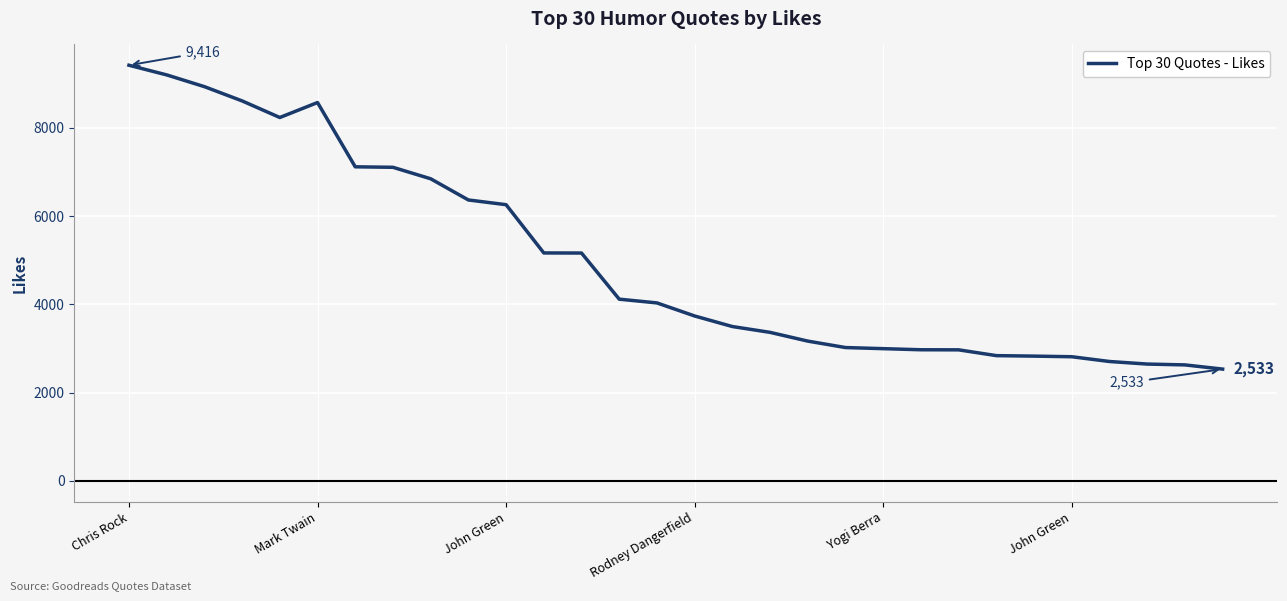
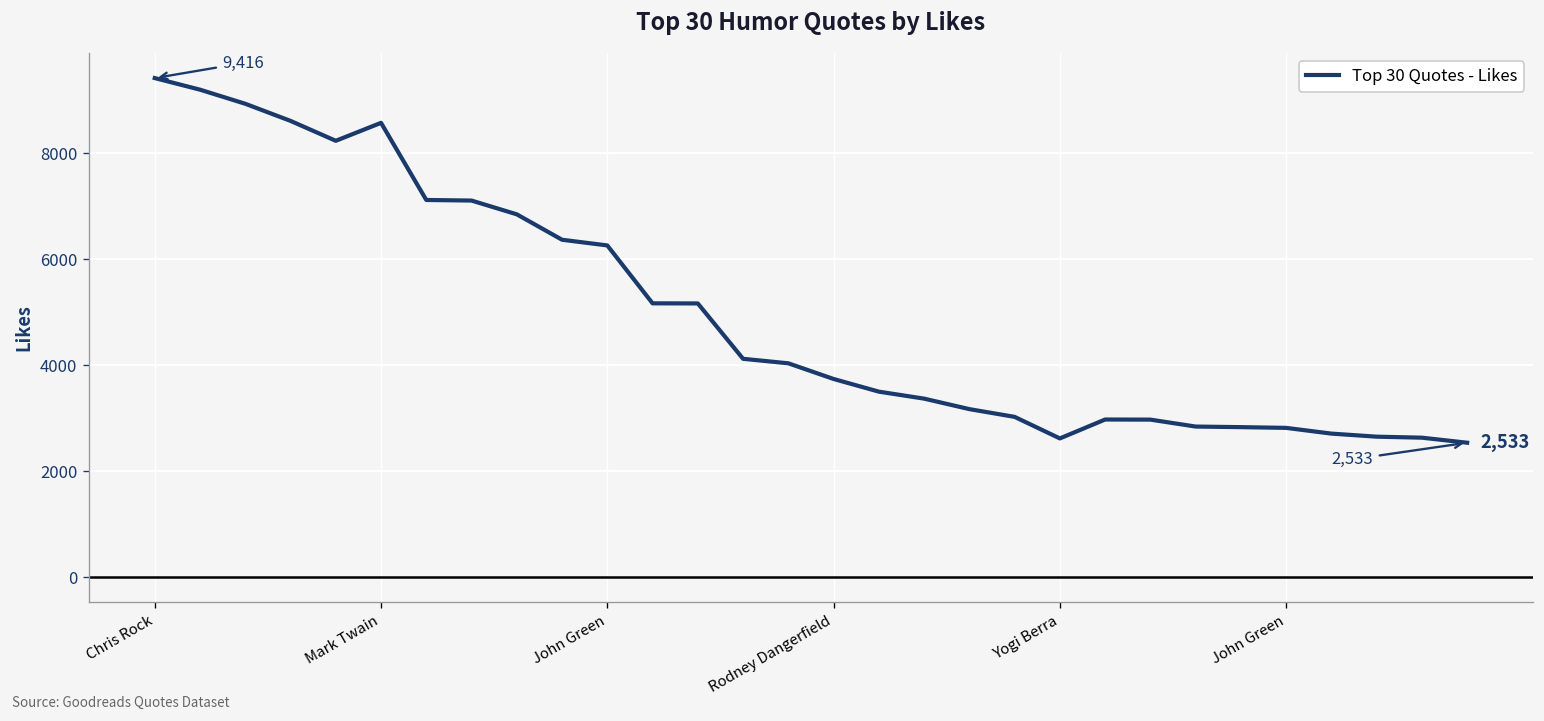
Yogi Berra: 3000 -> 2600
